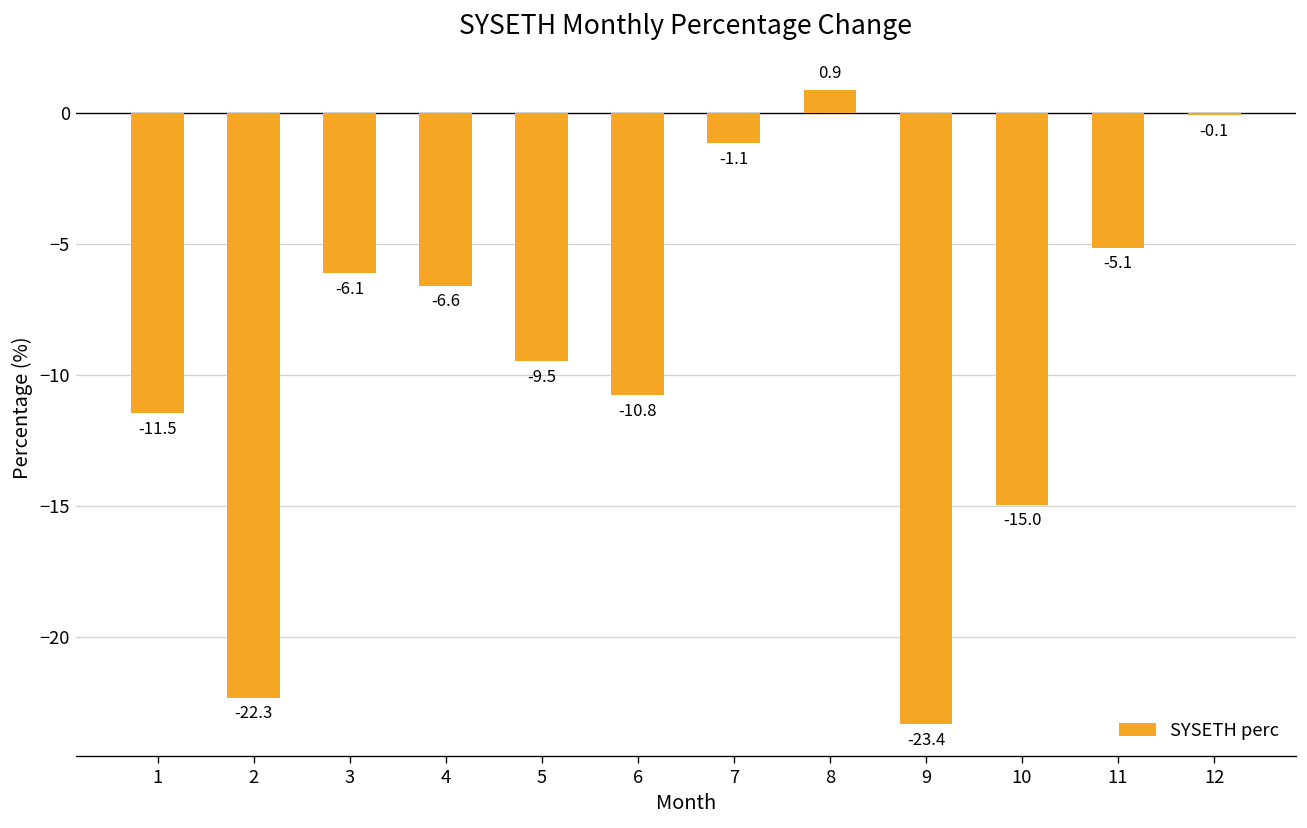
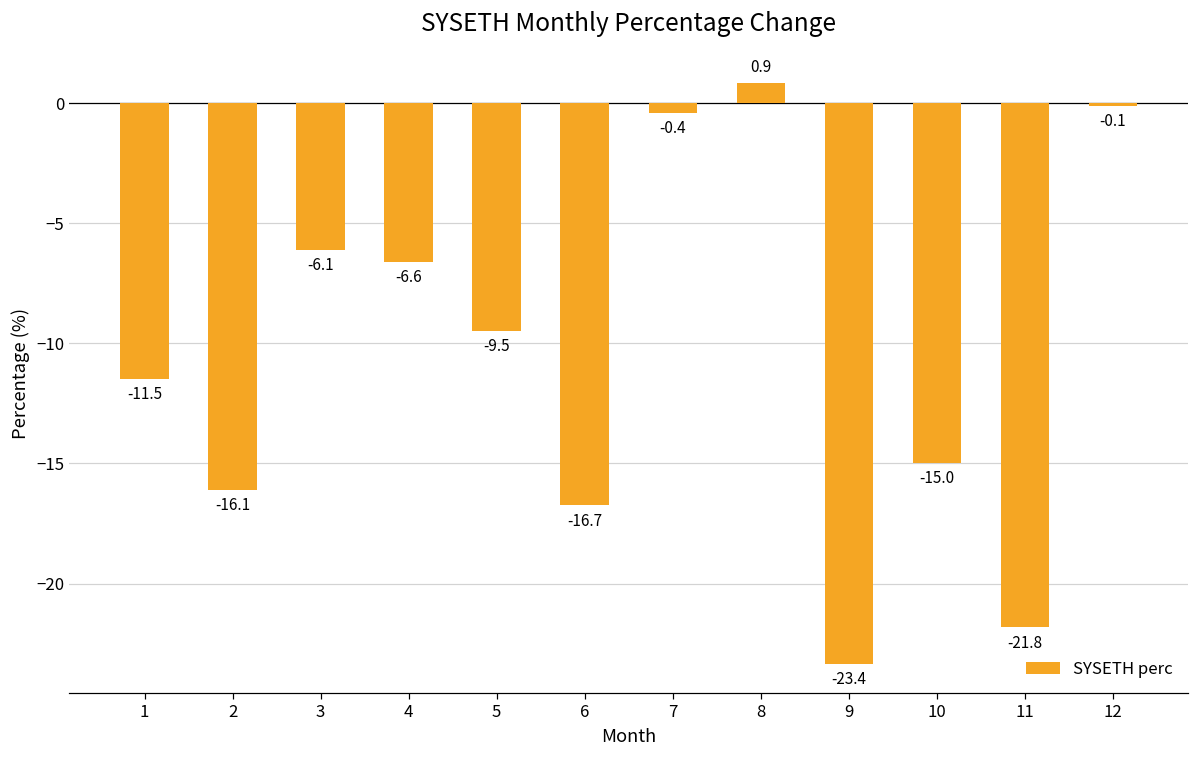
2: -22.3 -> -16.1
6: -10.8 -> -16.7
7: -1.1 -> -0.4
11: -5.1 -> -21.8
